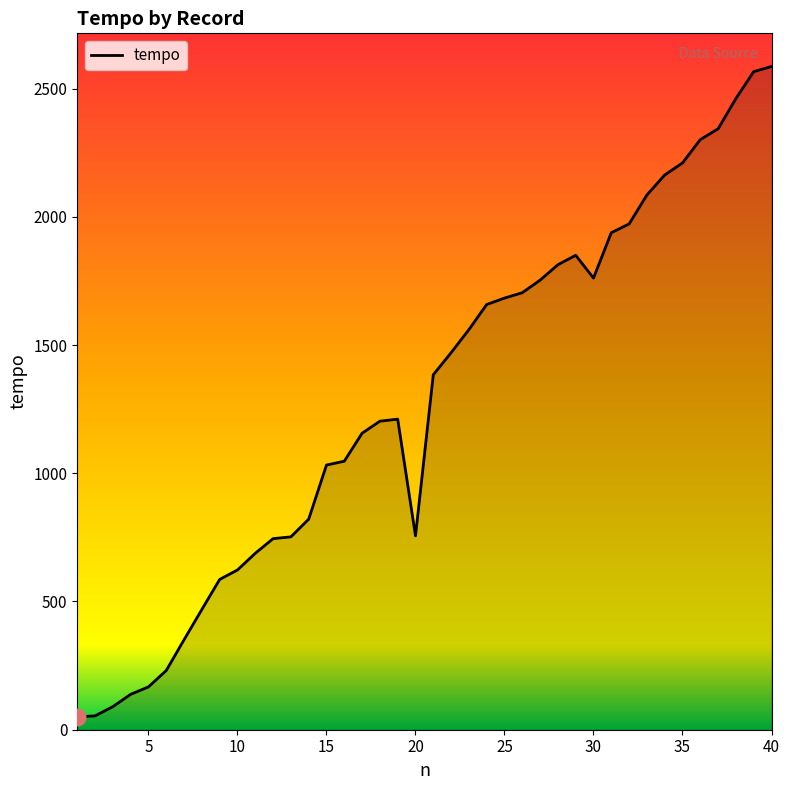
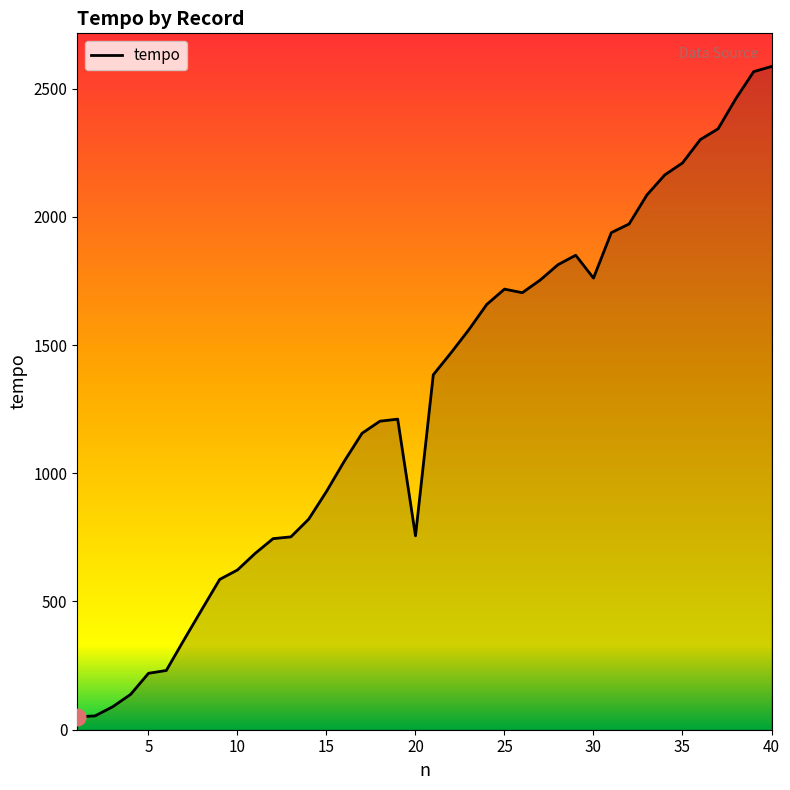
tempo, 5: 170 -> 220
tempo, 15: 1030 -> 930
tempo, 25: 1680 -> 1720
